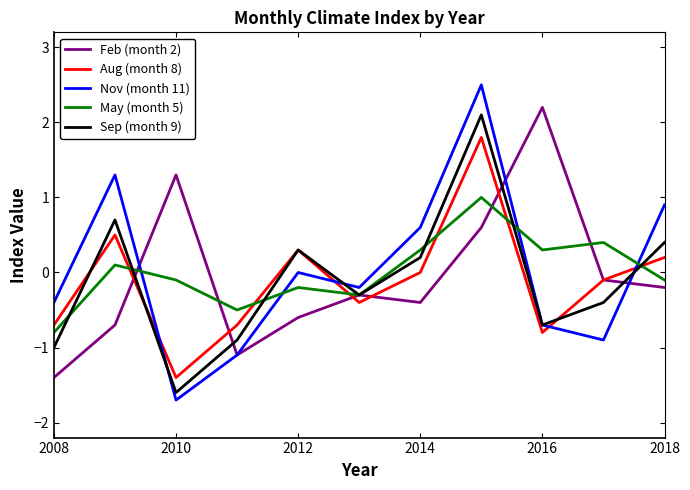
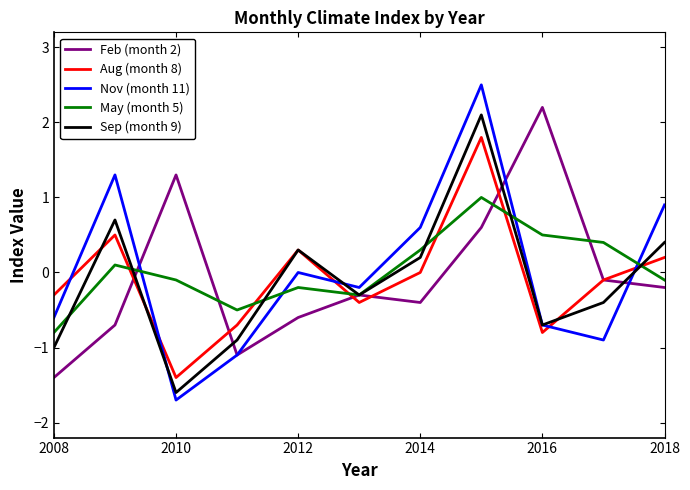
Aug (month 8), 2008: -0.7 -> -0.3
Nov (month 11), 2008: -0.4 -> -0.6
May (month 5), 2016: 0.3 -> 0.5
